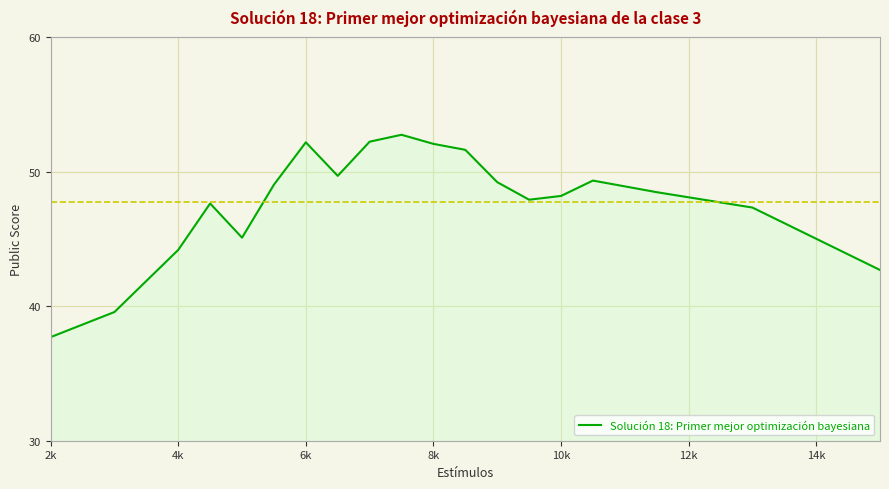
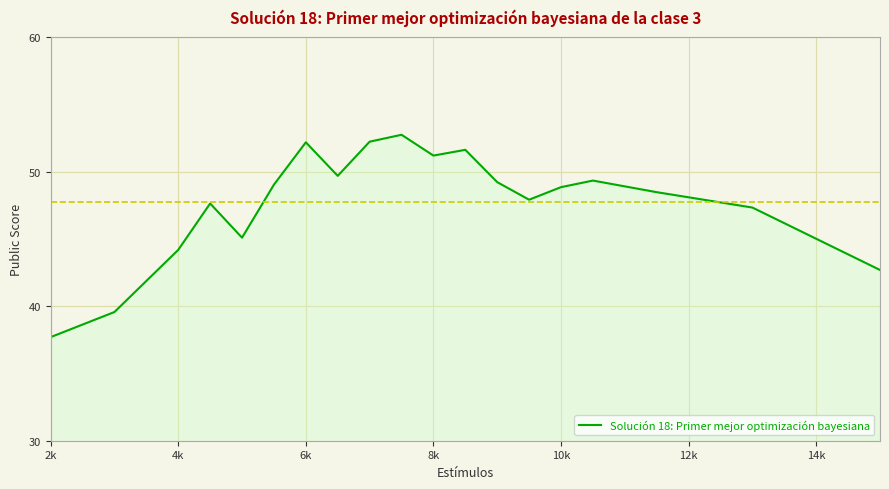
8k: 52.1 -> 51.2
10k: 48.2 -> 48.9
